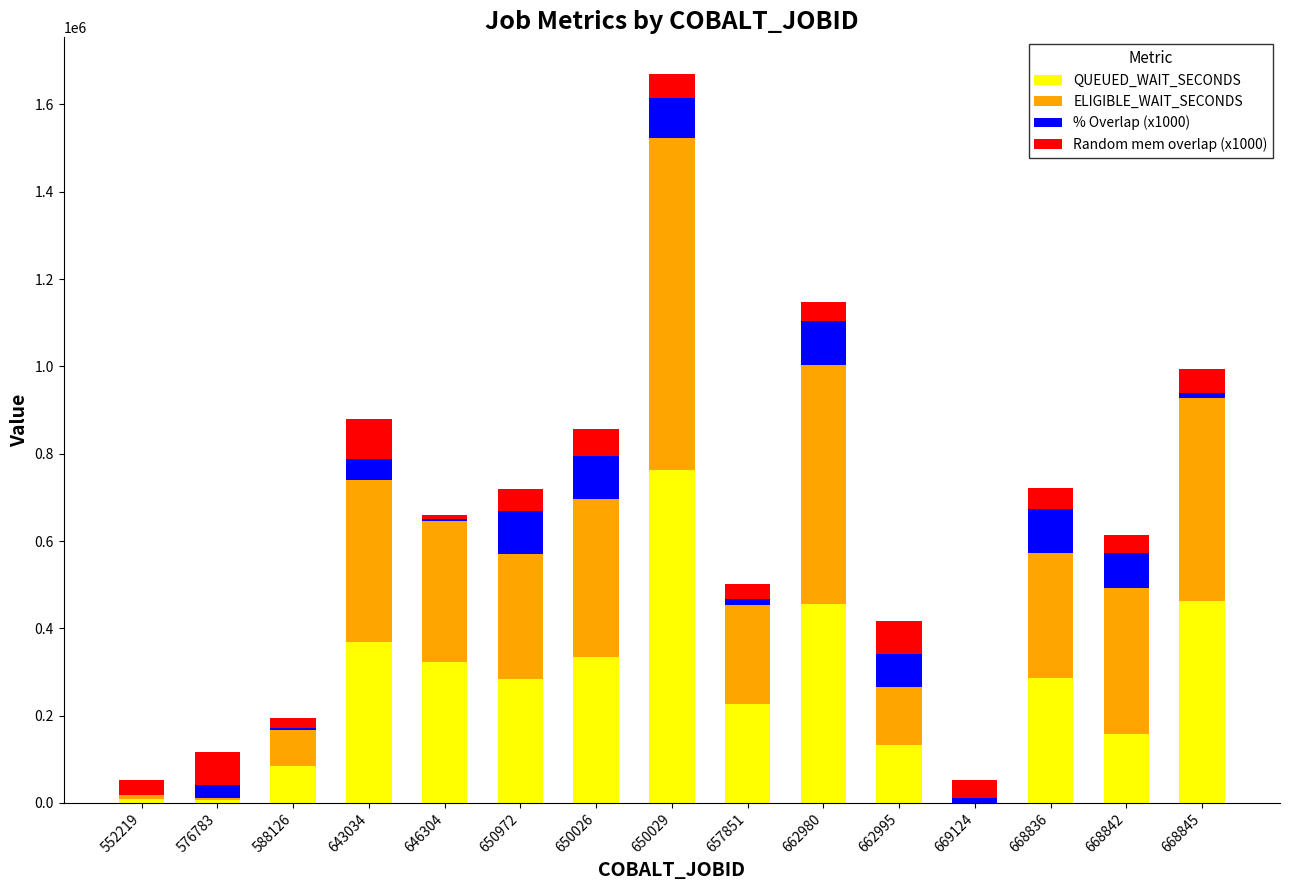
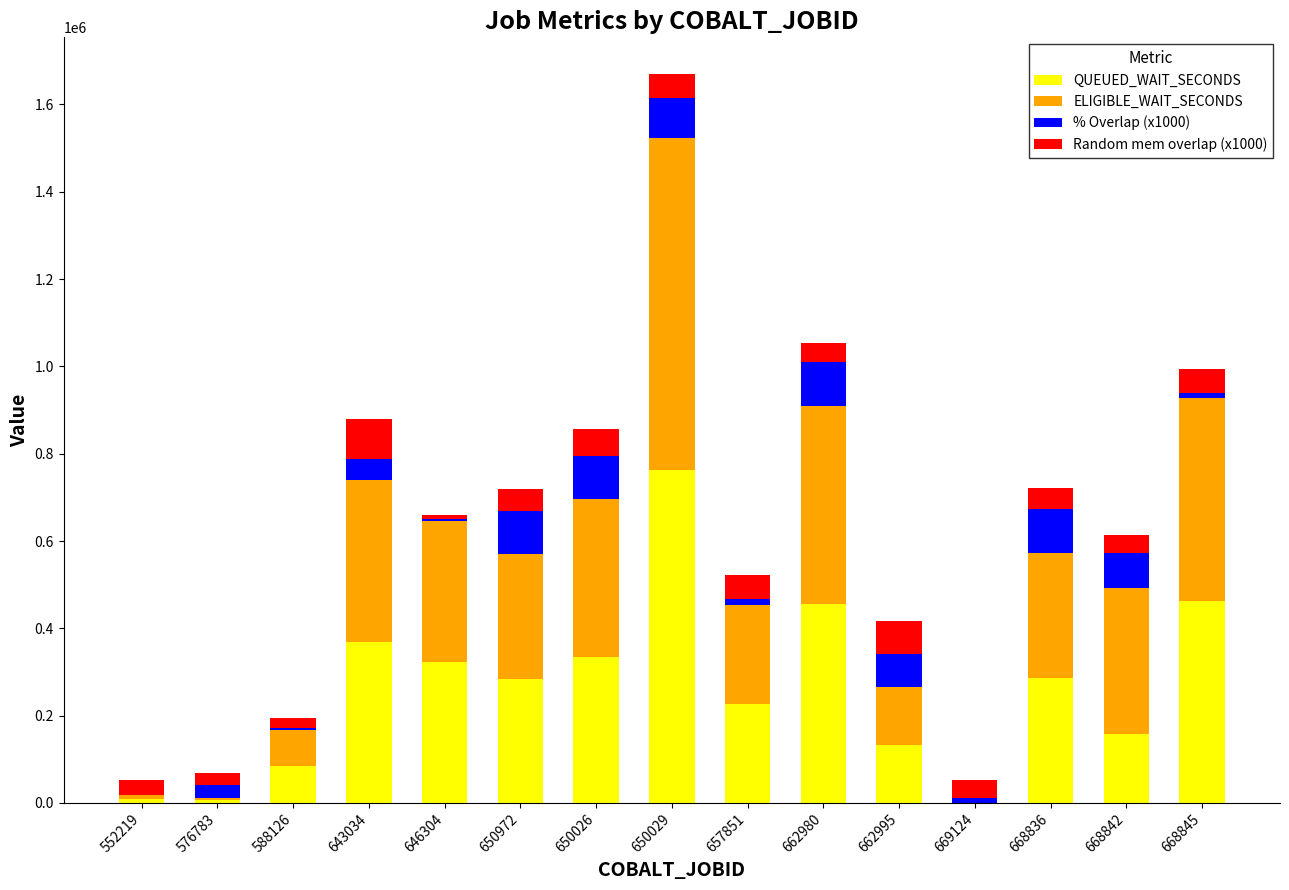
Random mem overlap (x1000), 576783: 80000 -> 30000
Random mem overlap (x1000), 657851: 30000 -> 60000
ELIGIBLE_WAIT_SECONDS, 662980: 550000 -> 450000
